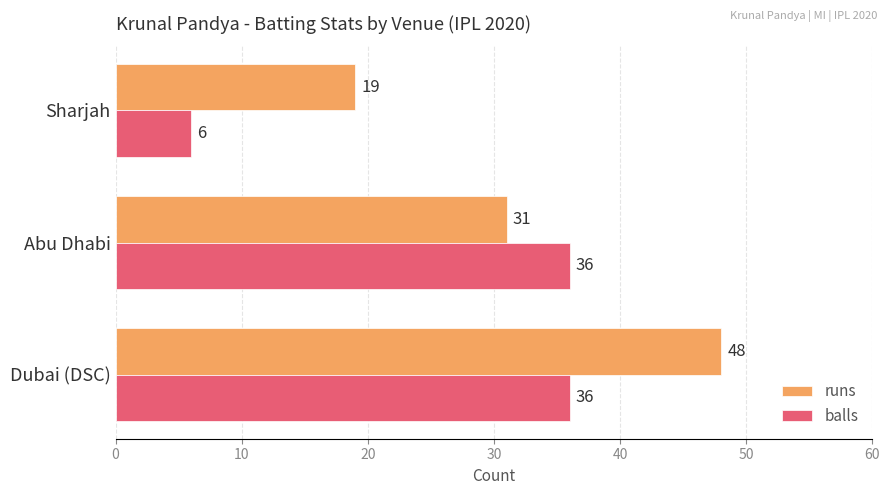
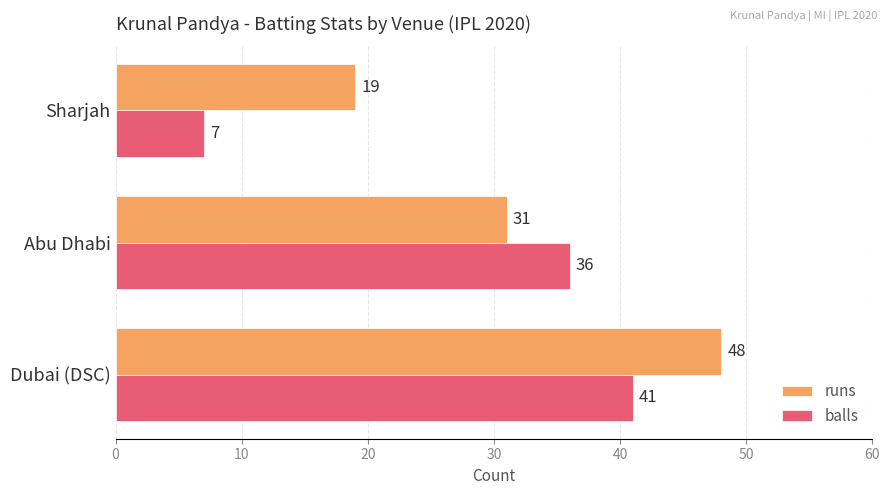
balls, Sharjah: 6 -> 7
balls, Dubai (DSC): 36 -> 41
